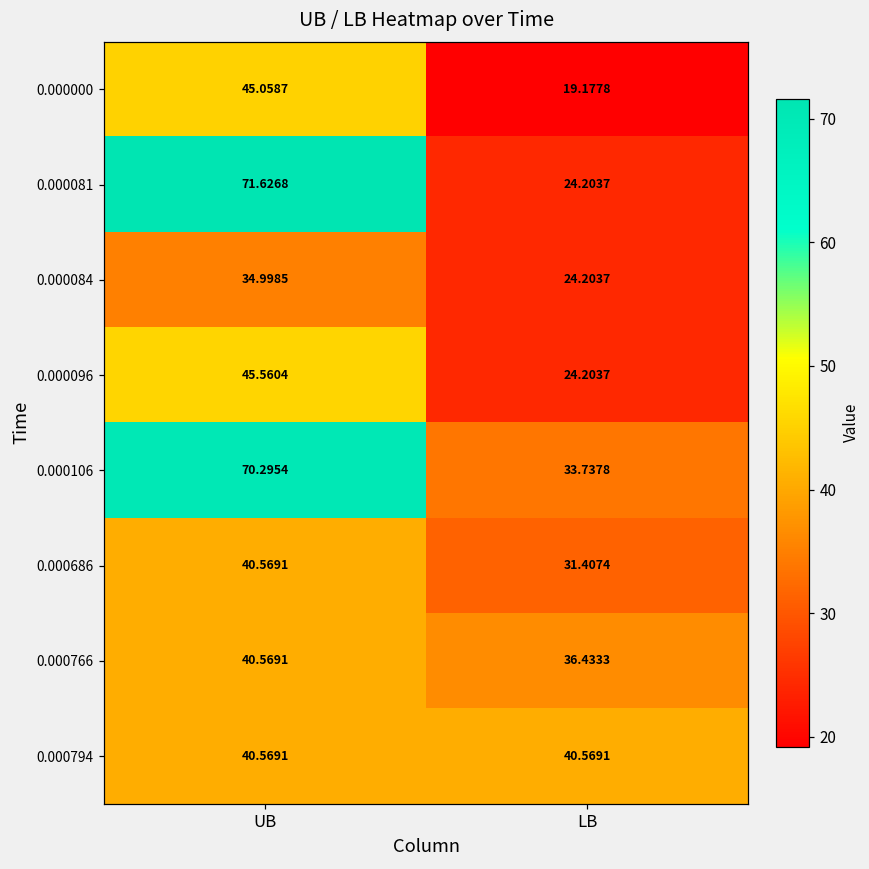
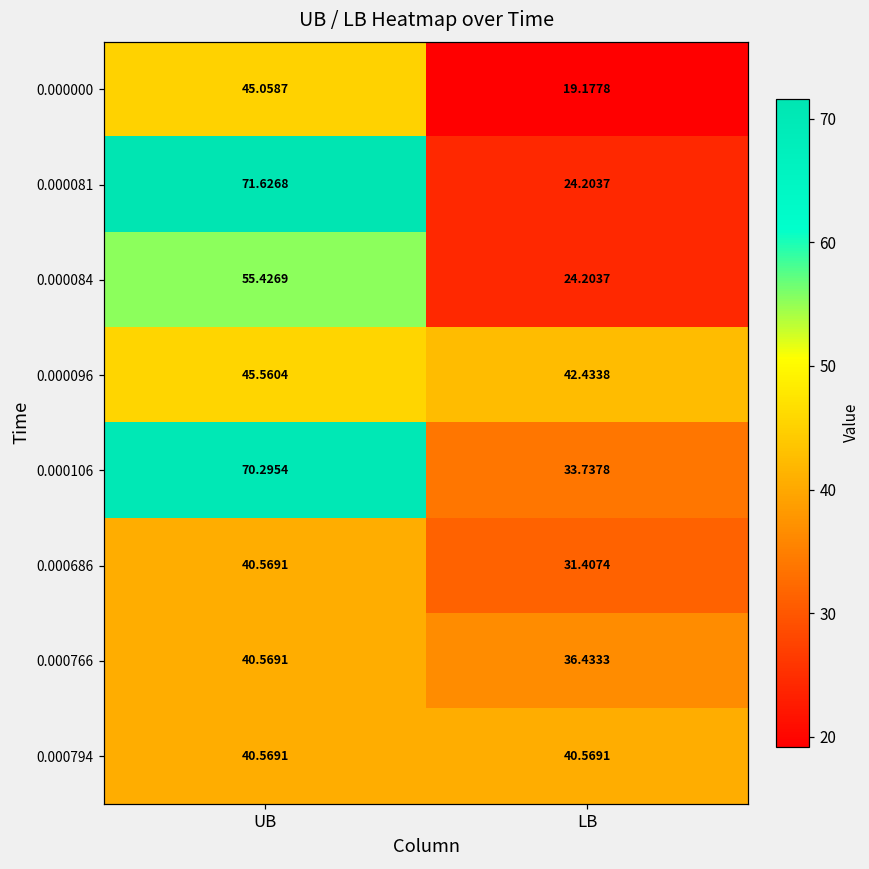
0.000084, UB: 34.9985 -> 55.4269
0.000096, LB: 24.2037 -> 42.4338
